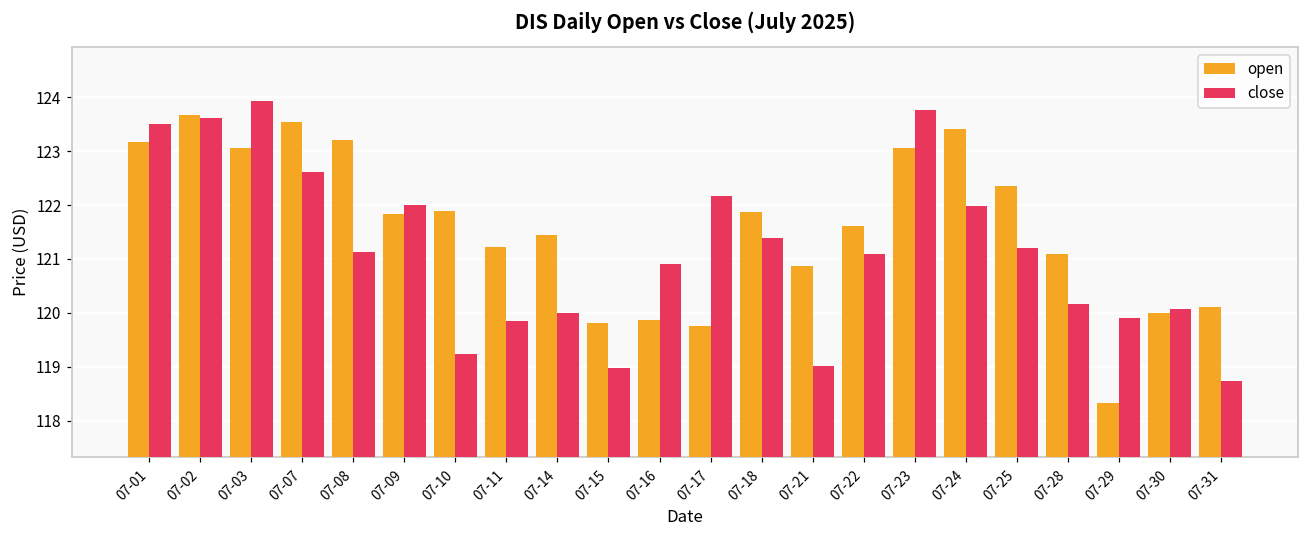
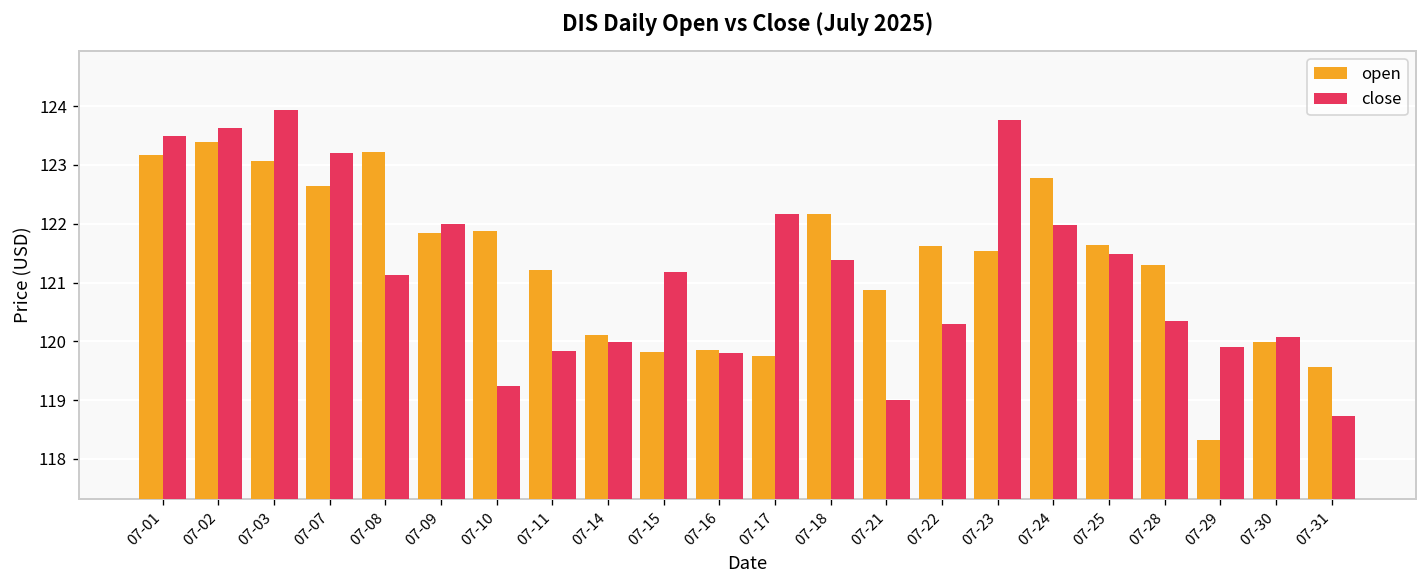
open, 07-02: 123.7 -> 123.4
open, 07-07: 123.5 -> 122.6
close, 07-07: 122.6 -> 123.2
open, 07-14: 121.4 -> 120.1
close, 07-15: 119.0 -> 121.2
close, 07-16: 120.9 -> 119.8
open, 07-18: 121.9 -> 122.2
close, 07-22: 121.1 -> 120.3
open, 07-23: 123.1 -> 121.5
open, 07-24: 123.4 -> 122.8
open, 07-25: 122.4 -> 121.6
close, 07-25: 121.2 -> 121.5
open, 07-28: 121.1 -> 121.3
close, 07-28: 120.2 -> 120.4
open, 07-31: 120.1 -> 119.6
